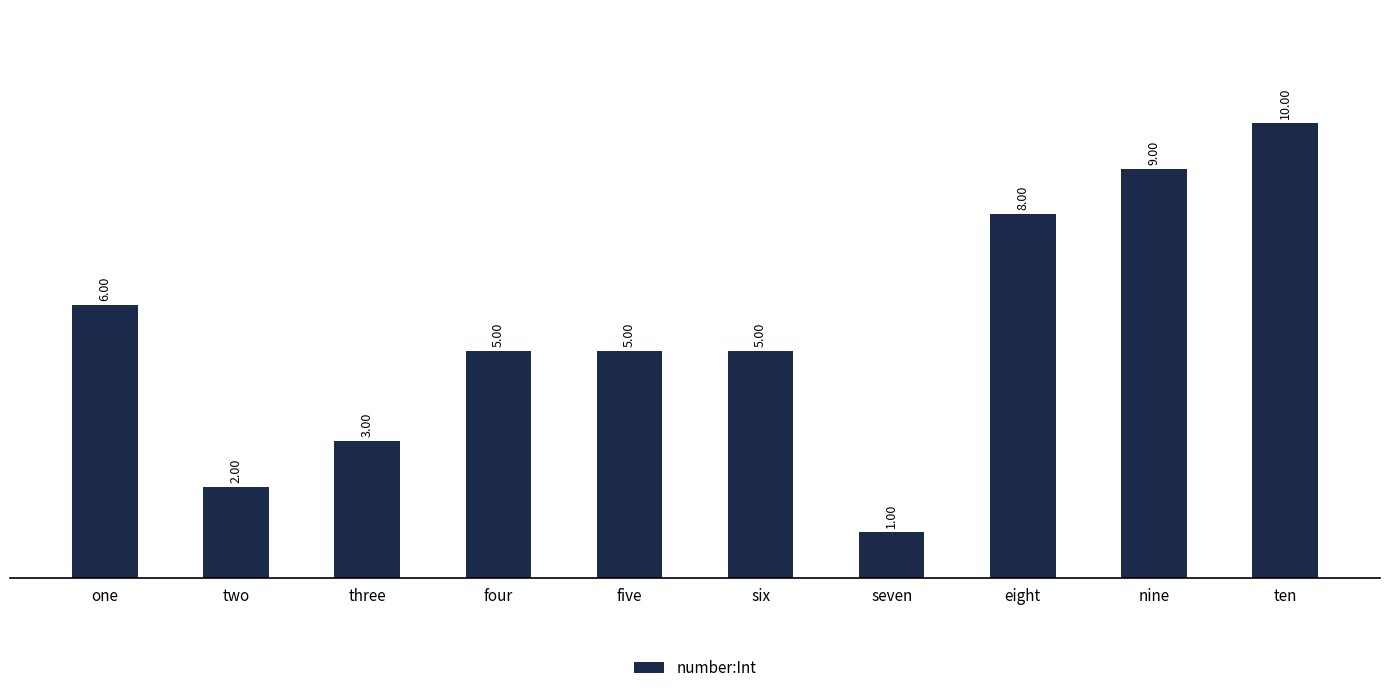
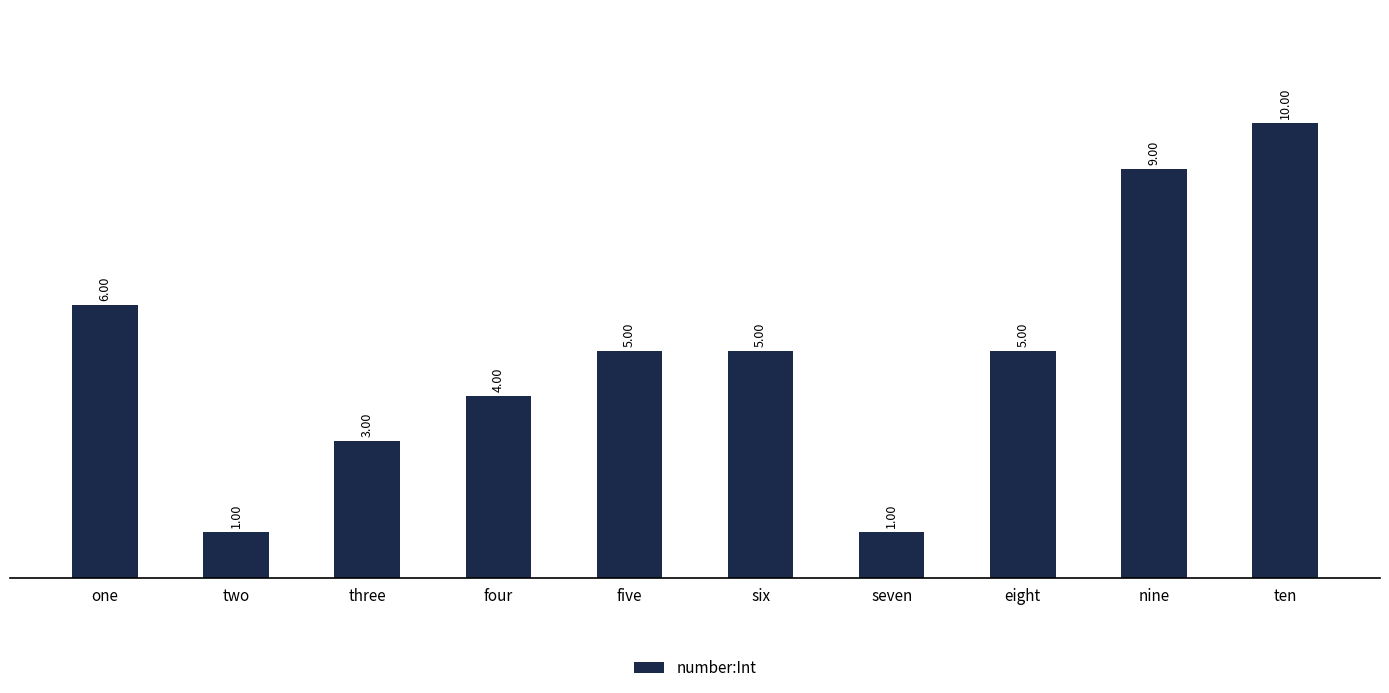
two: 2.00 -> 1.00
four: 5.00 -> 4.00
eight: 8.00 -> 5.00
